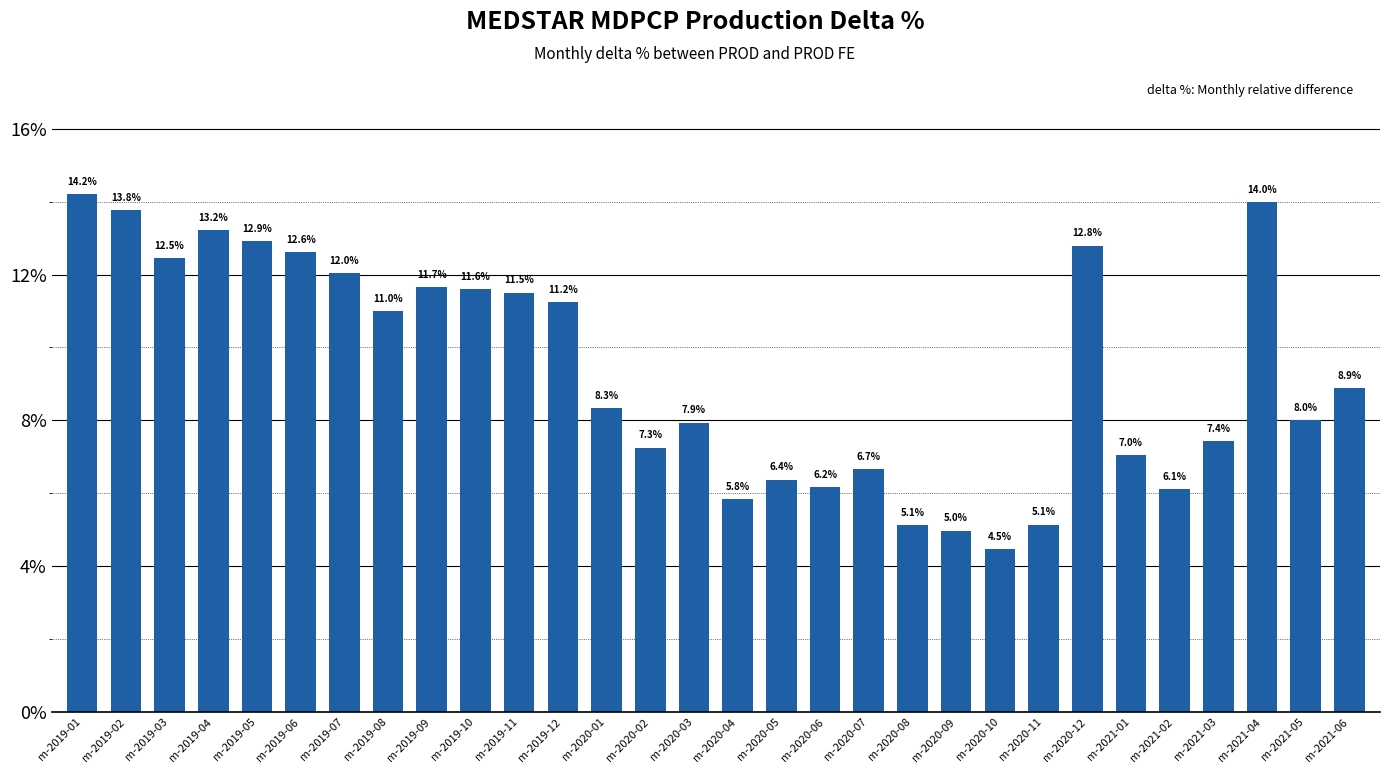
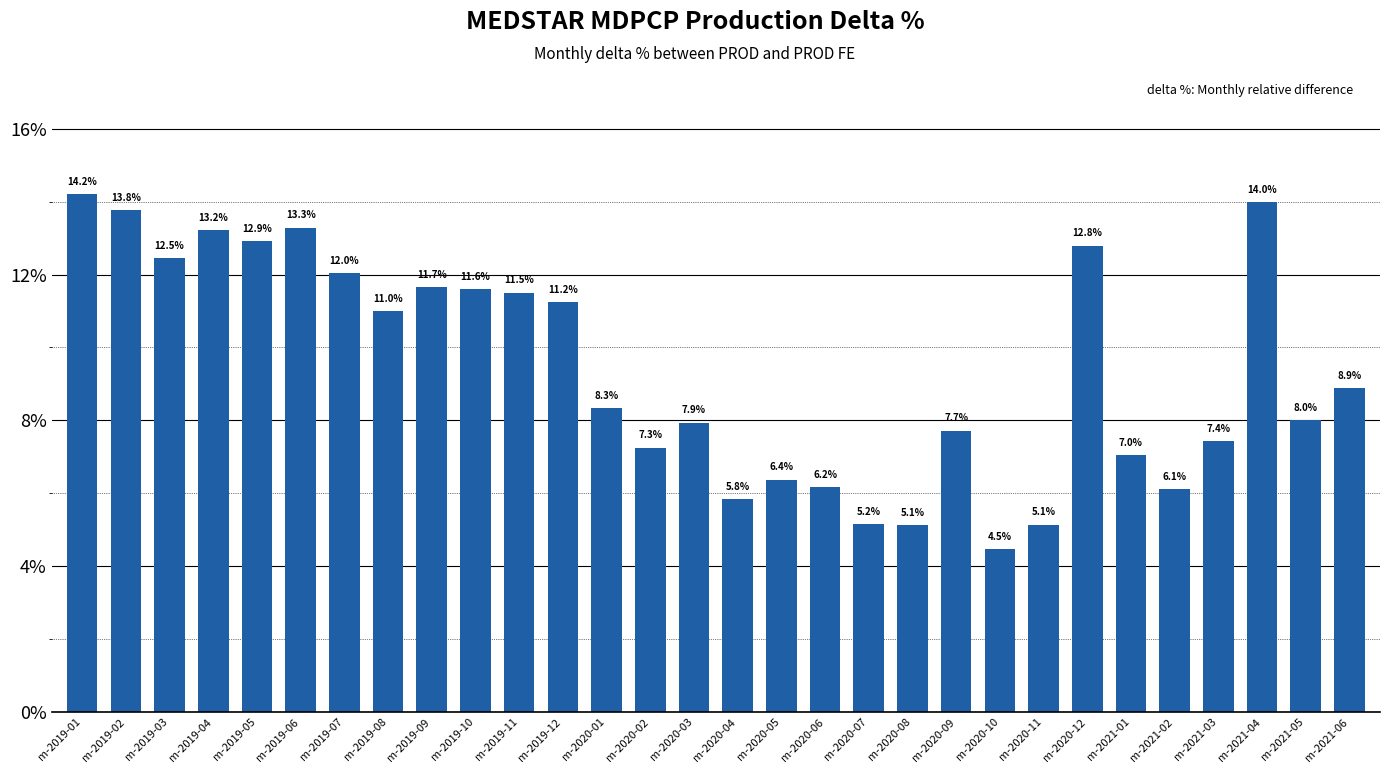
m-2019-06: 12.6% -> 13.3%
m-2020-07: 6.7% -> 5.2%
m-2020-09: 5.0% -> 7.7%
